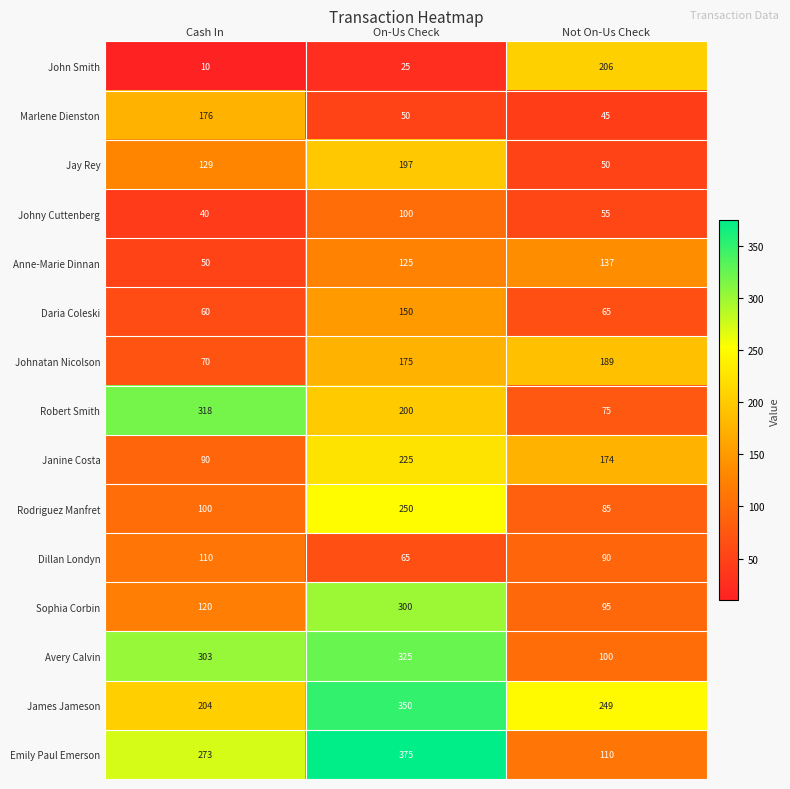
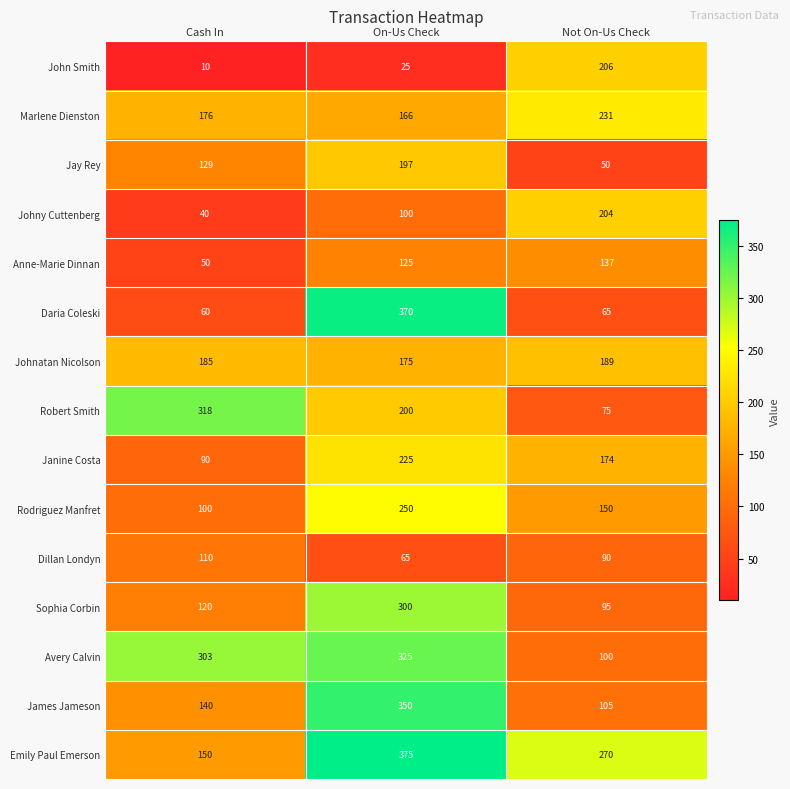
Marlene Dienston, On-Us Check: 50 -> 166
Marlene Dienston, Not On-Us Check: 45 -> 231
Johny Cuttenberg, Not On-Us Check: 55 -> 204
Daria Coleski, On-Us Check: 150 -> 370
Johnatan Nicolson, Cash In: 70 -> 185
Rodriguez Manfret, Not On-Us Check: 85 -> 150
James Jameson, Cash In: 204 -> 140
James Jameson, Not On-Us Check: 249 -> 105
Emily Paul Emerson, Cash In: 273 -> 150
Emily Paul Emerson, Not On-Us Check: 110 -> 270
